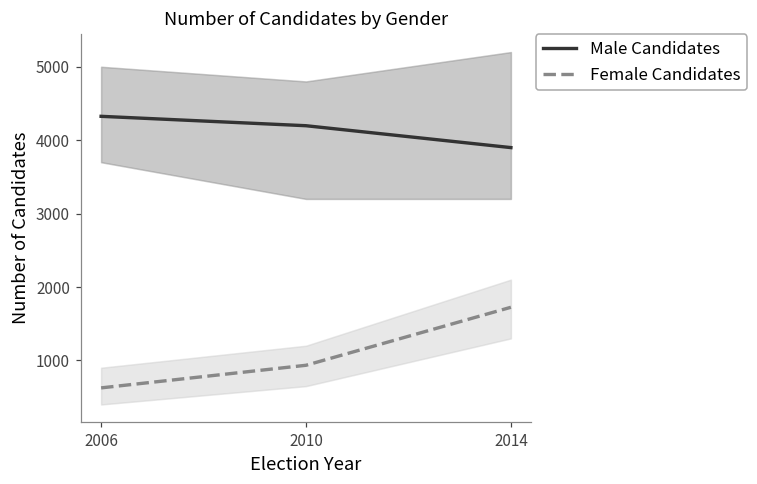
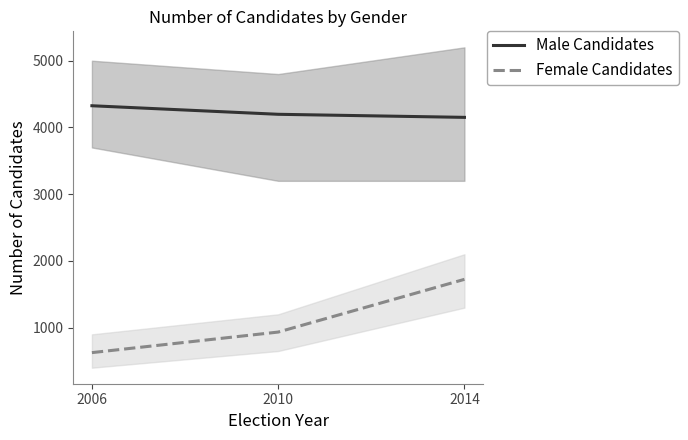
Male Candidates, 2014: 3900 -> 4200
